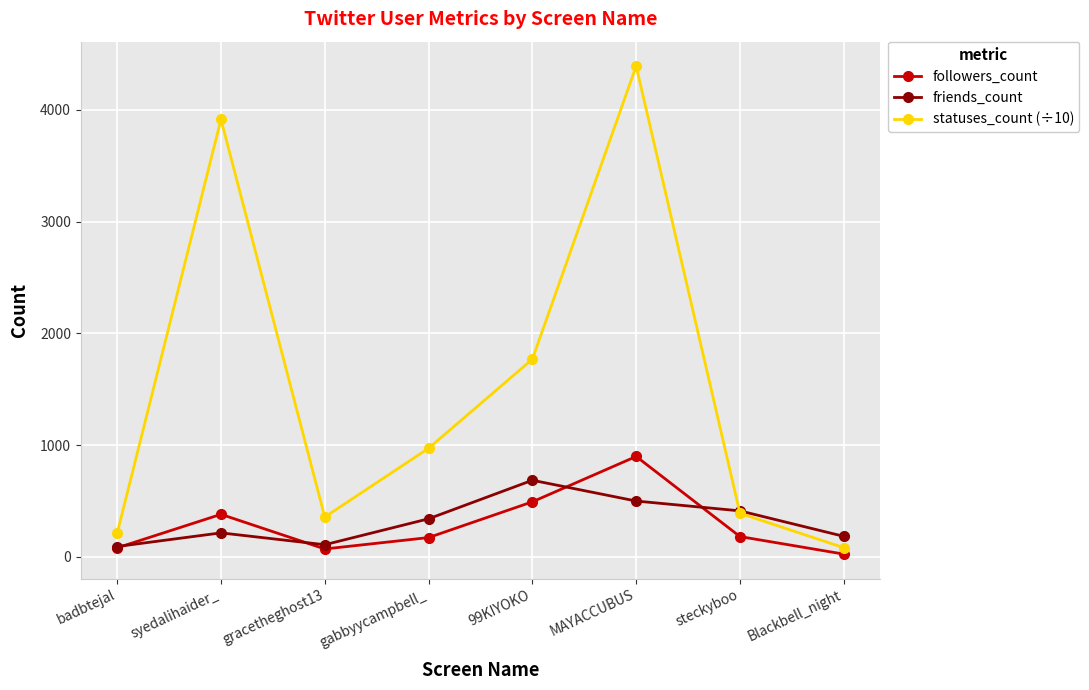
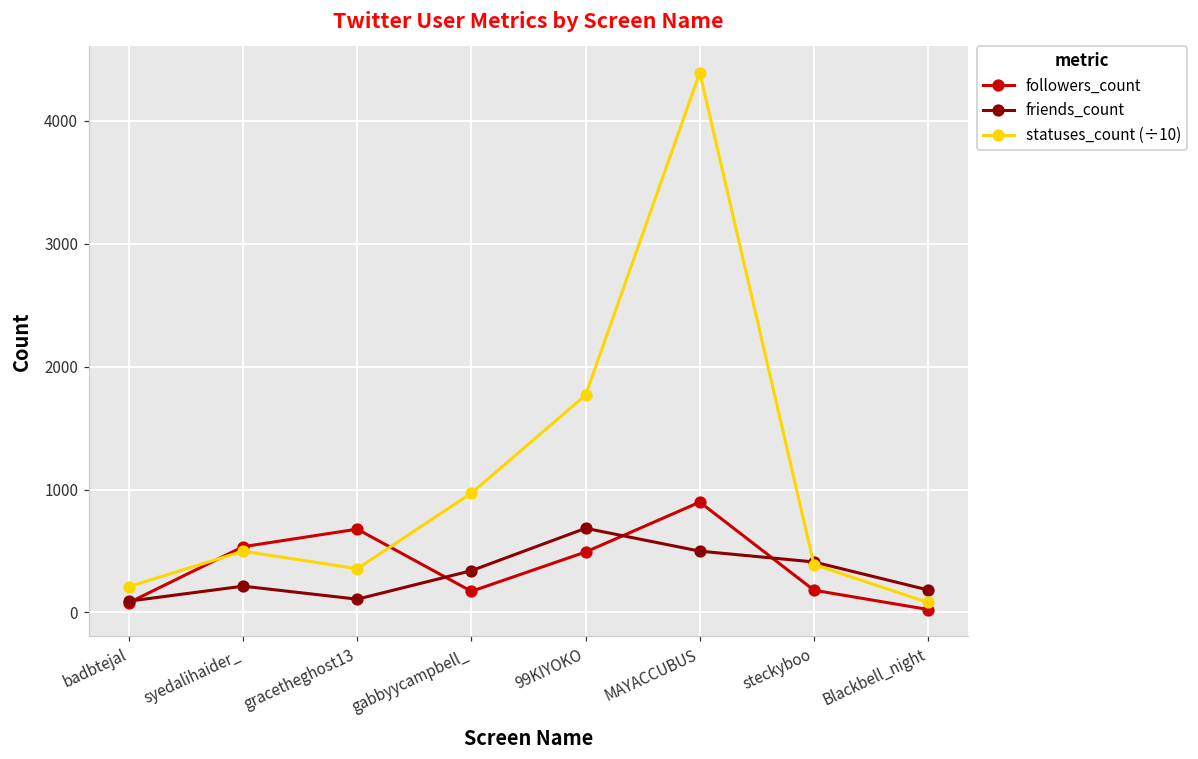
followers_count, syedalihaider_: 380 -> 540
statuses_count (÷10), syedalihaider_: 3920 -> 500
followers_count, gracetheghost13: 70 -> 680
